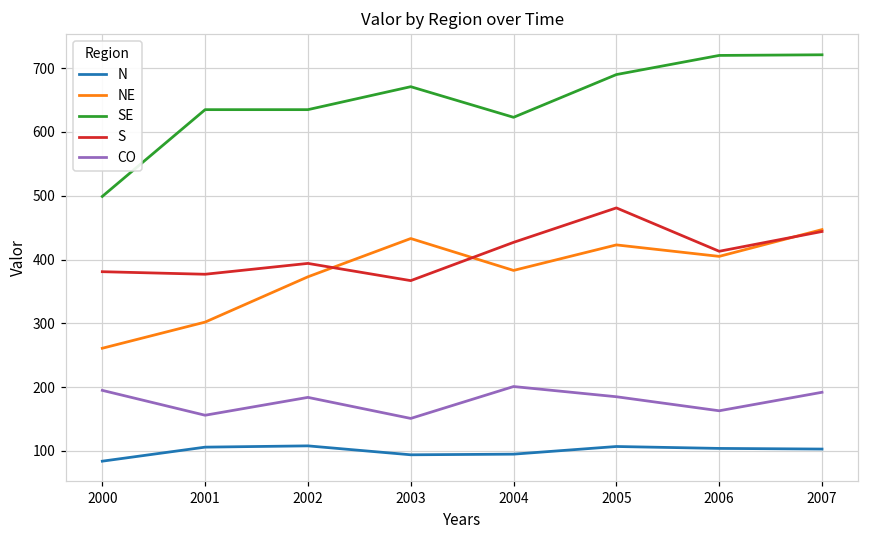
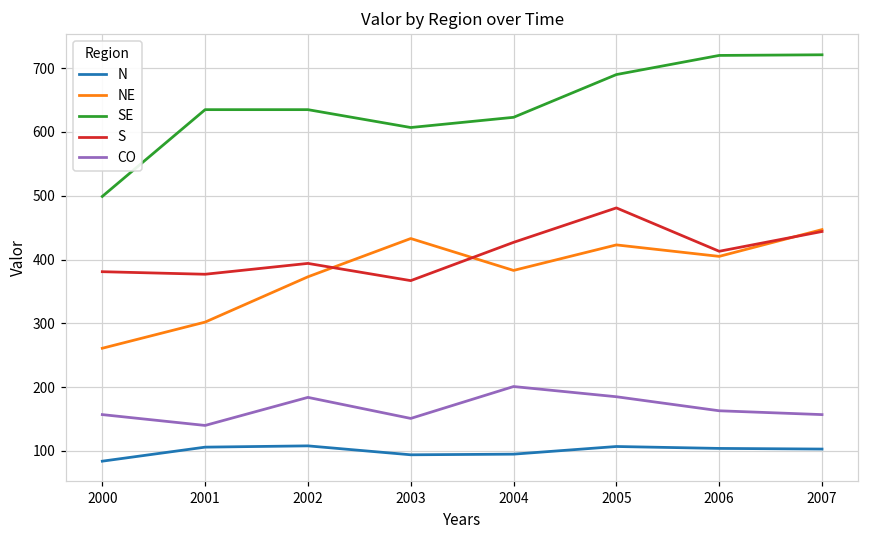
CO, 2000: 200 -> 160
CO, 2001: 160 -> 140
SE, 2003: 670 -> 610
CO, 2007: 190 -> 160
